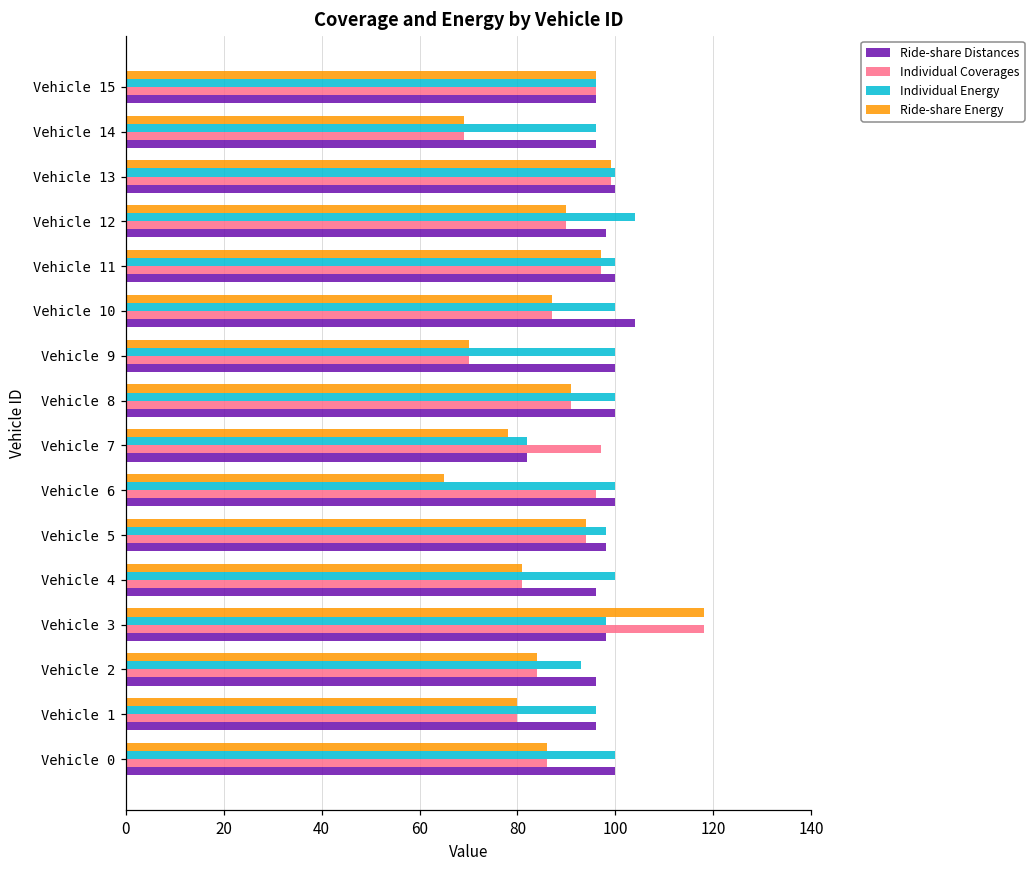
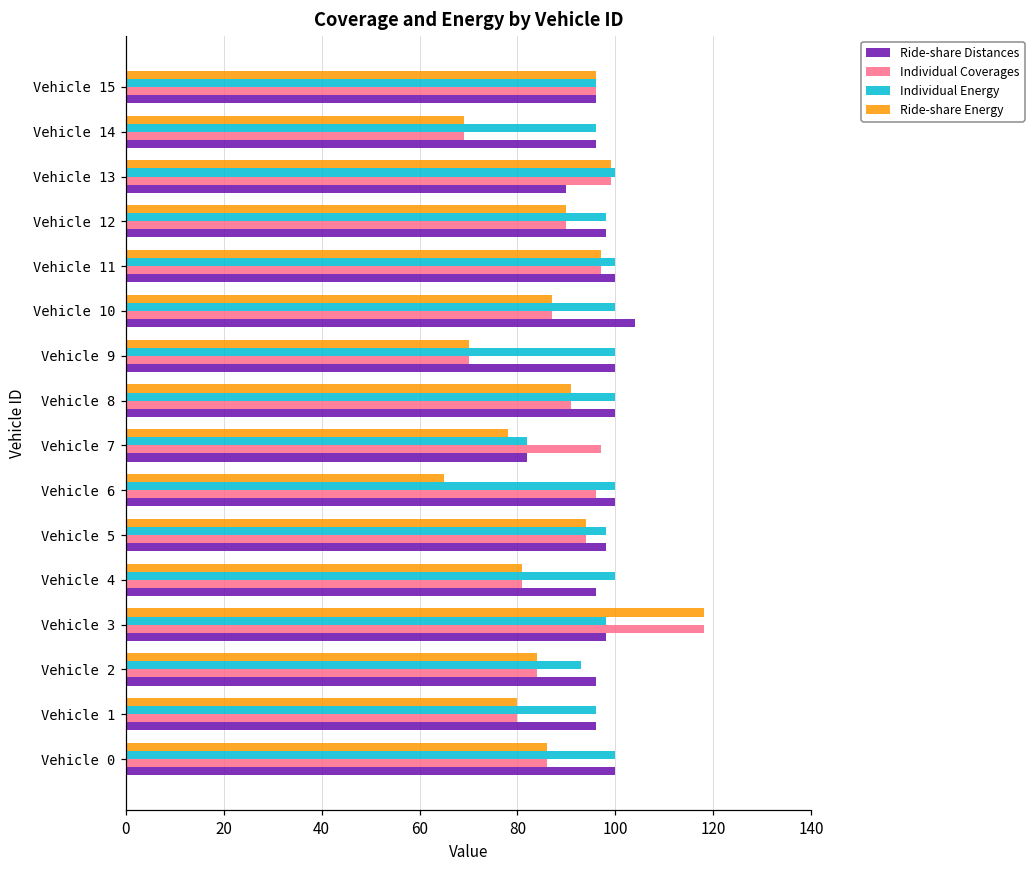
Ride-share Distances, Vehicle 13: 100 -> 90
Individual Energy, Vehicle 12: 104 -> 98
